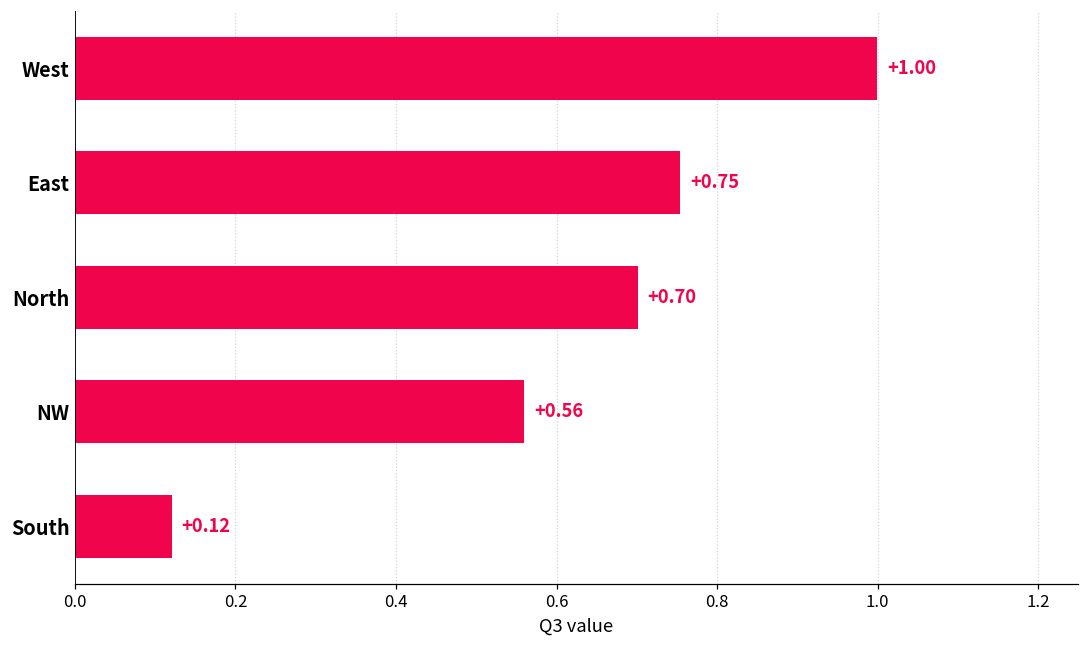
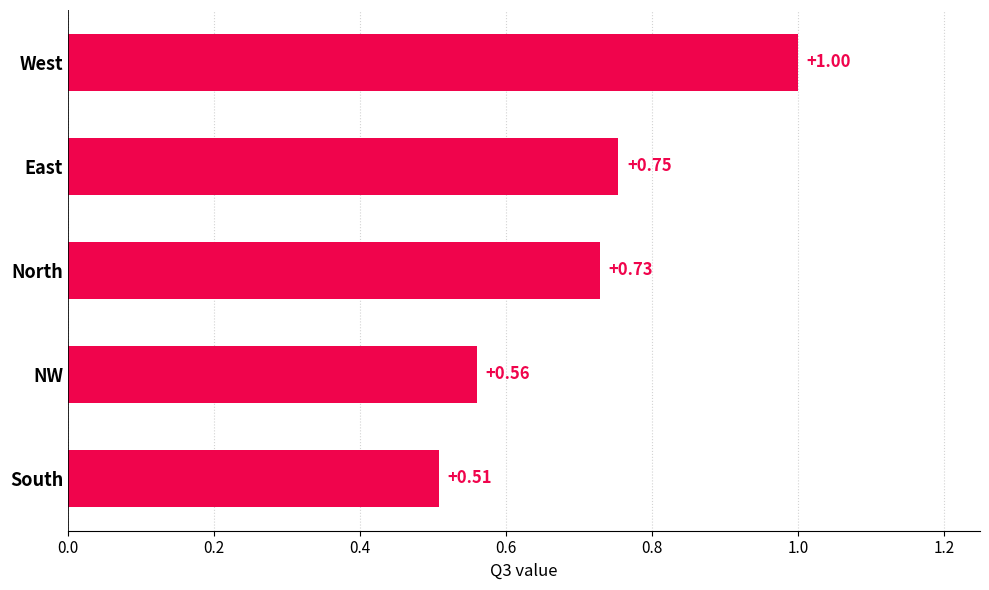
North: +0.70 -> +0.73
South: +0.12 -> +0.51
